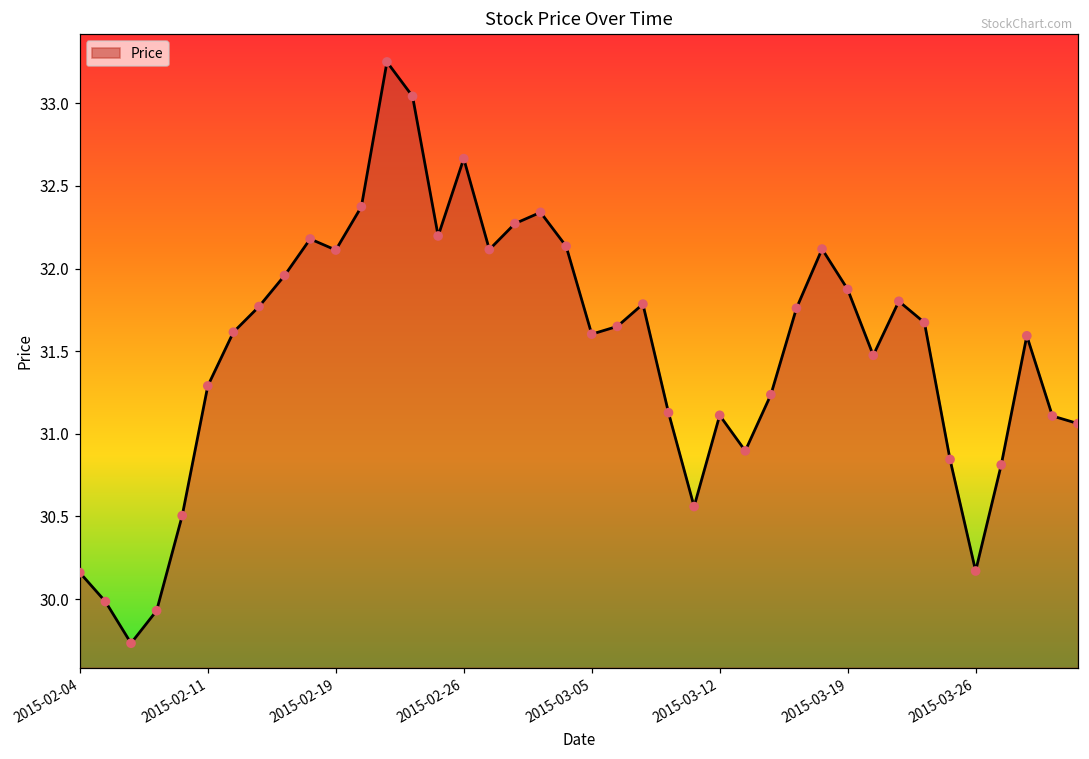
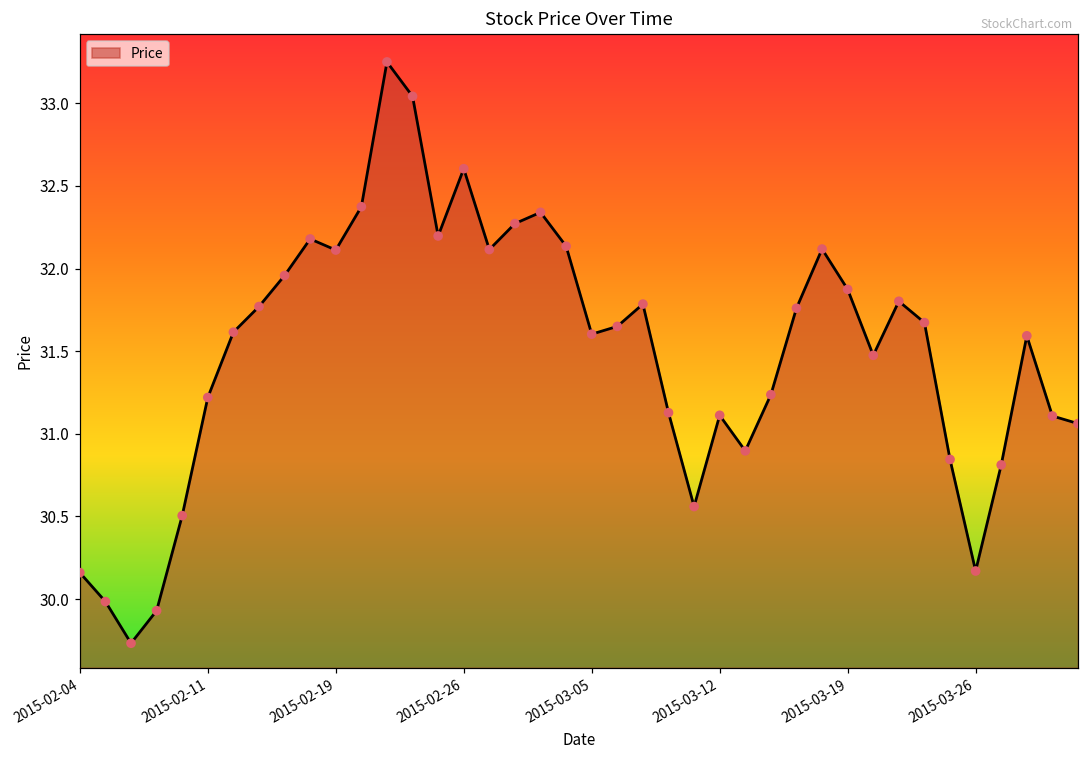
2015-02-11: 31.29 -> 31.22
2015-02-26: 32.67 -> 32.60
